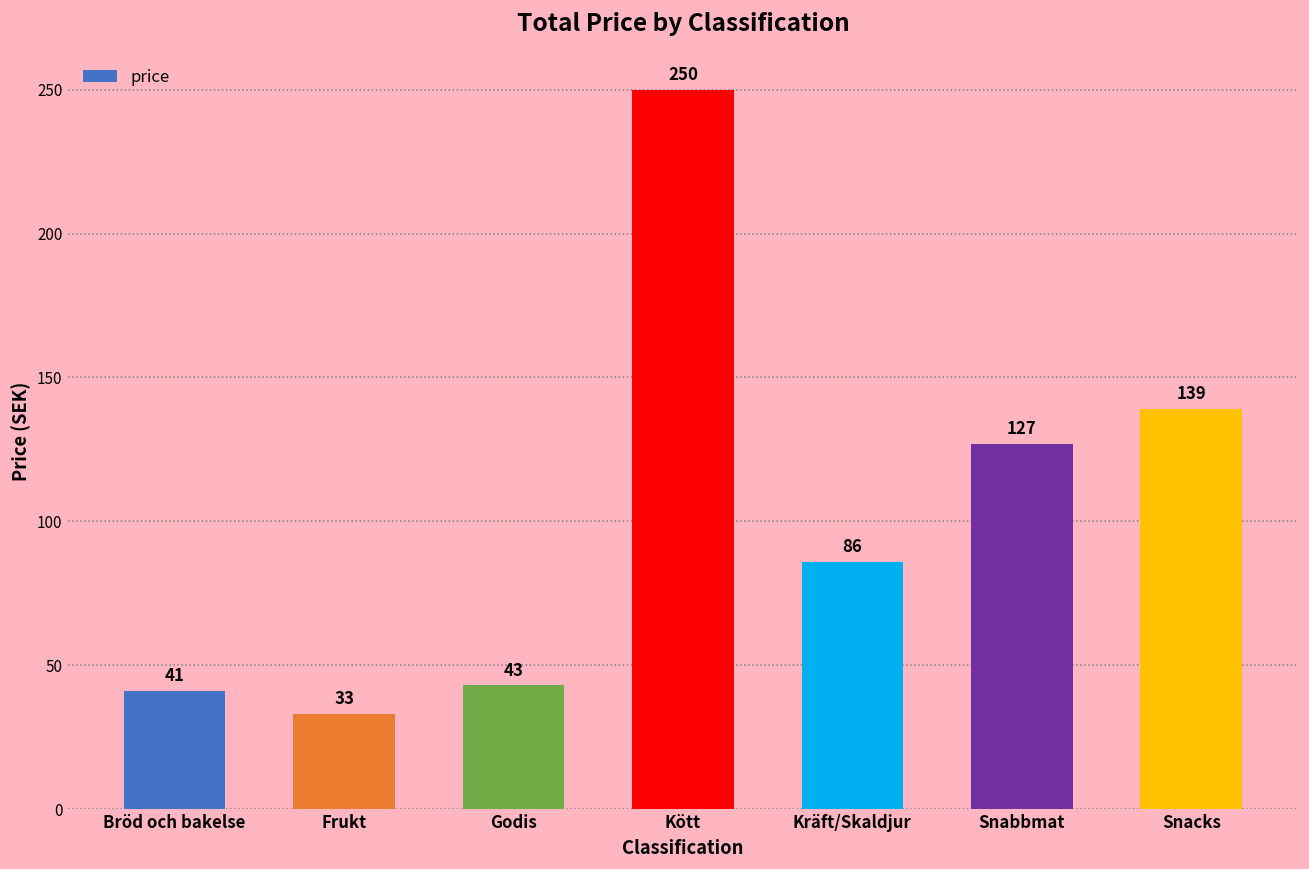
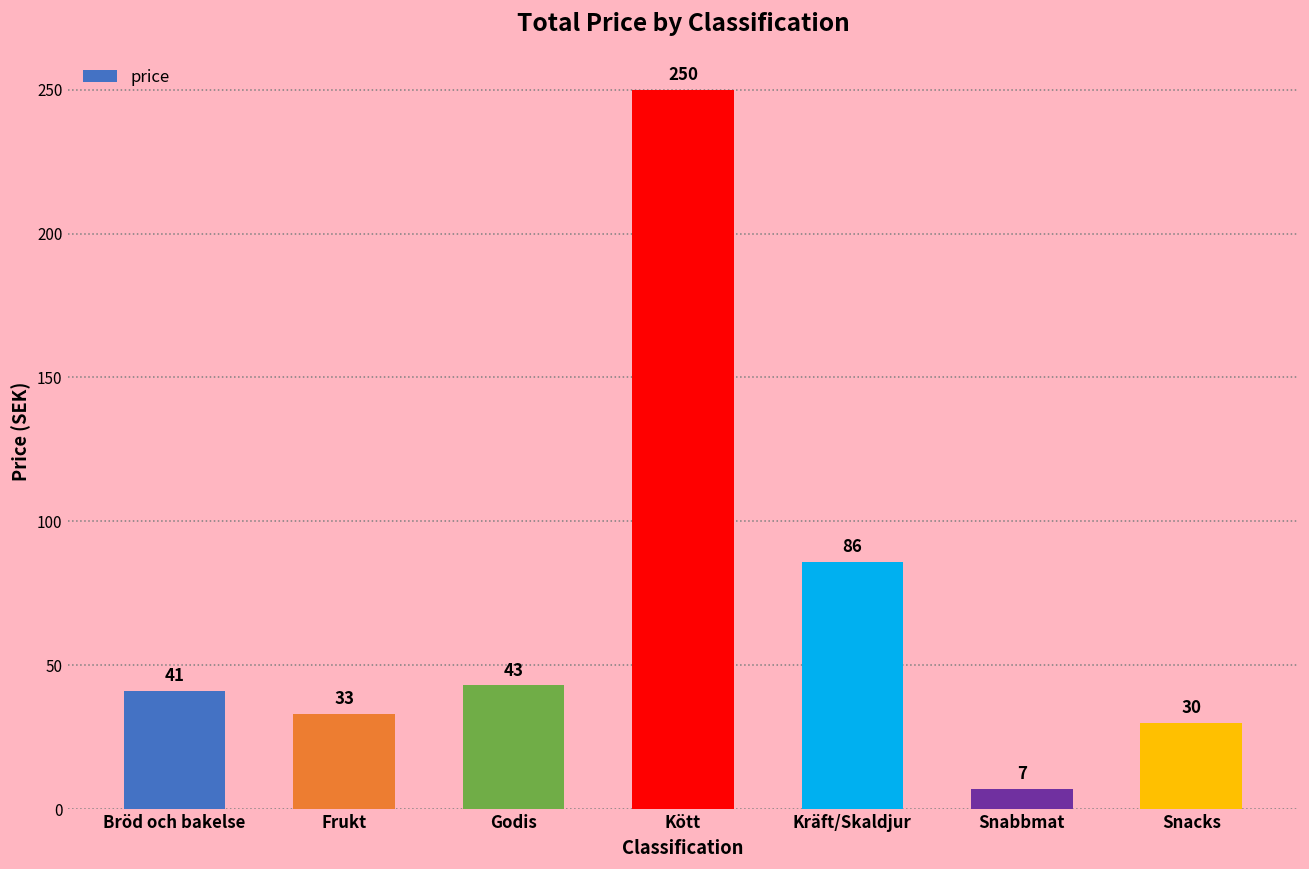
Snabbmat: 127 -> 7
Snacks: 139 -> 30
